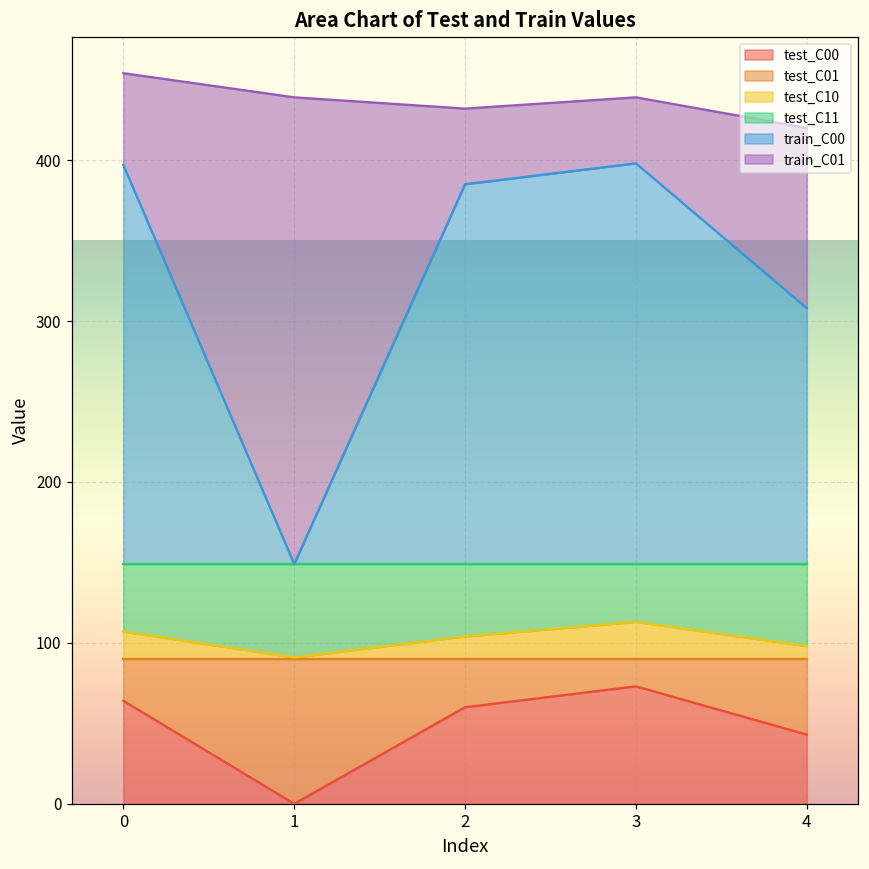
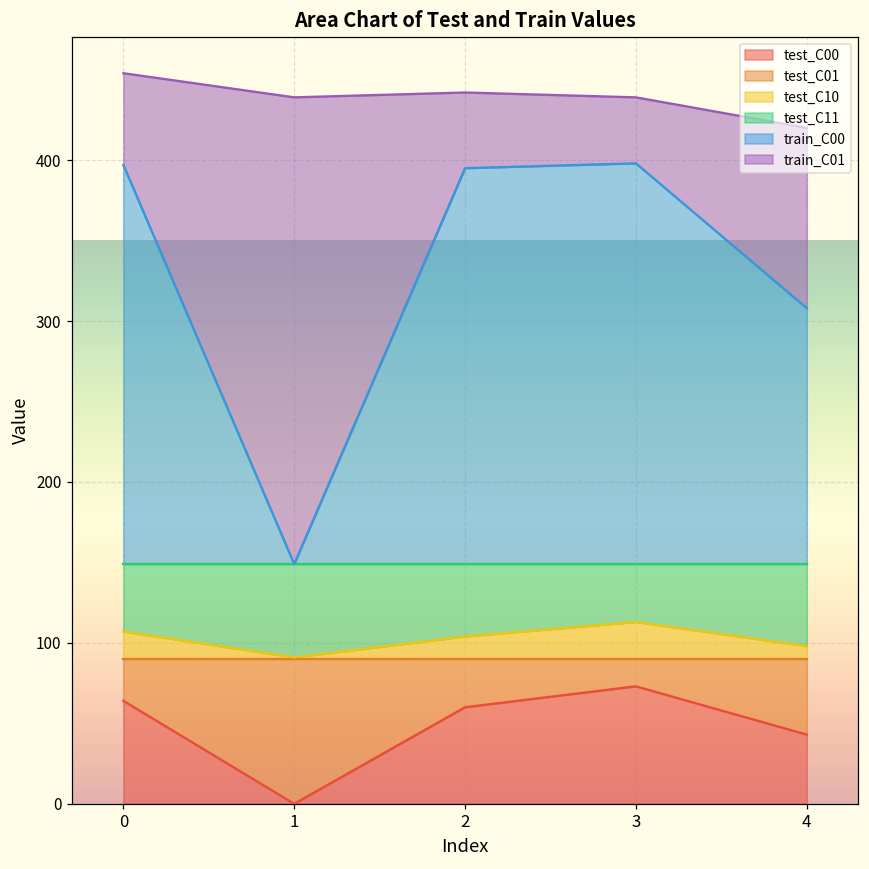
train_C00, 2: 385 -> 395
